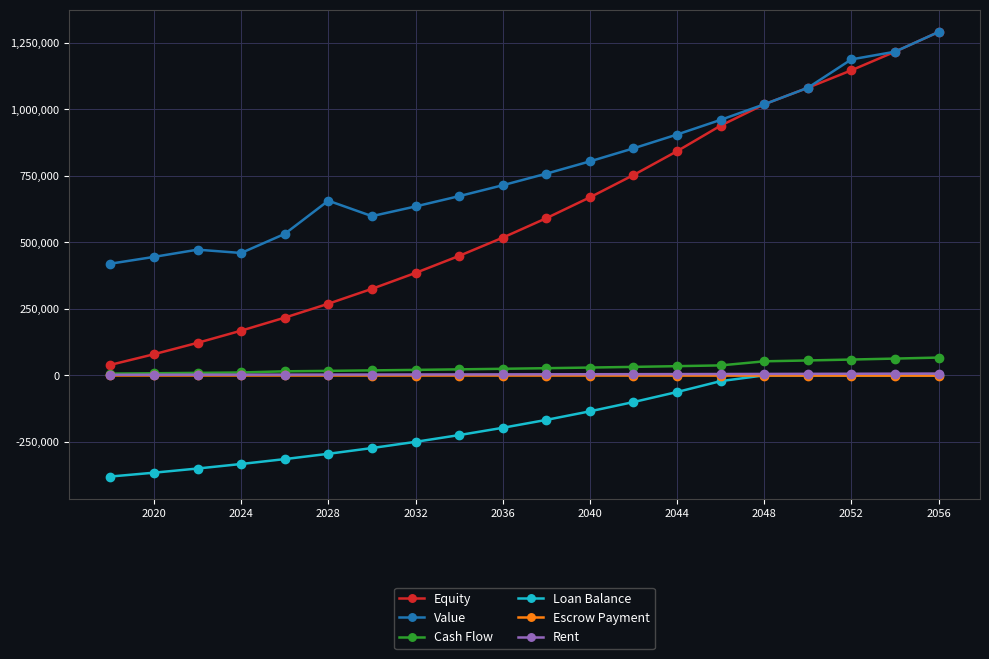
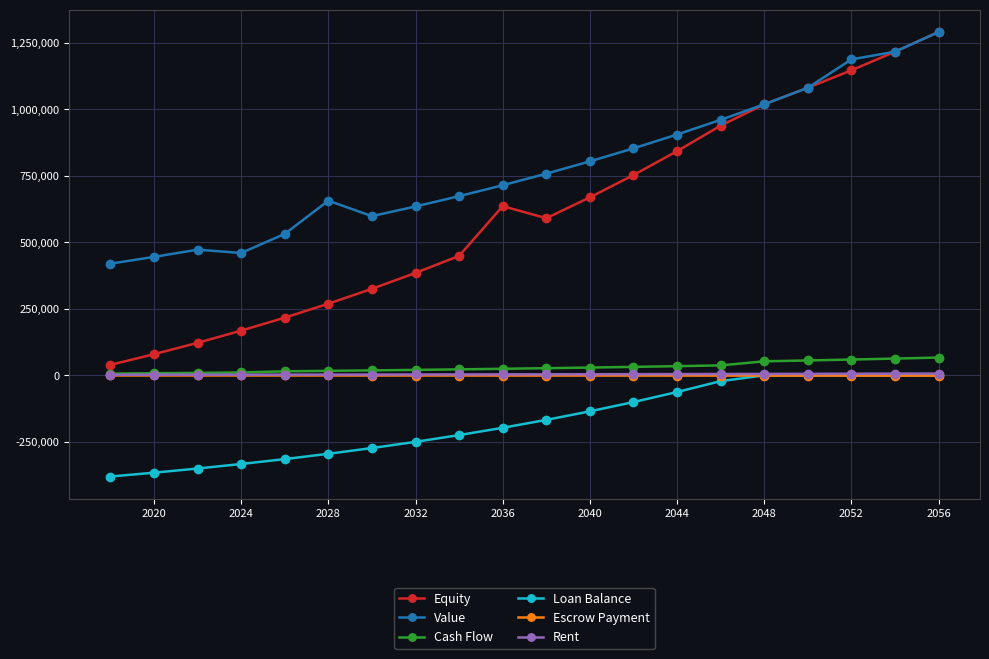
Equity, 2036: 520,000 -> 640,000
